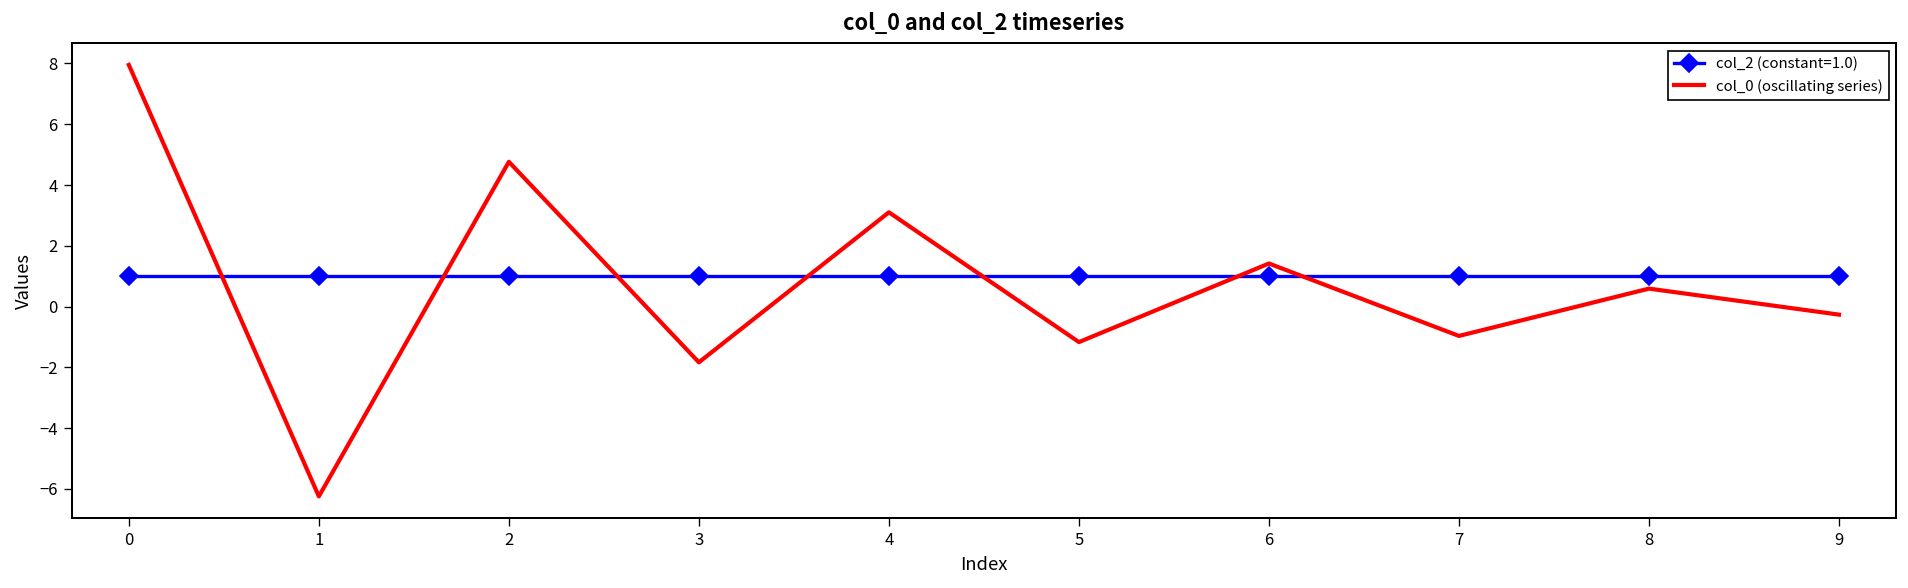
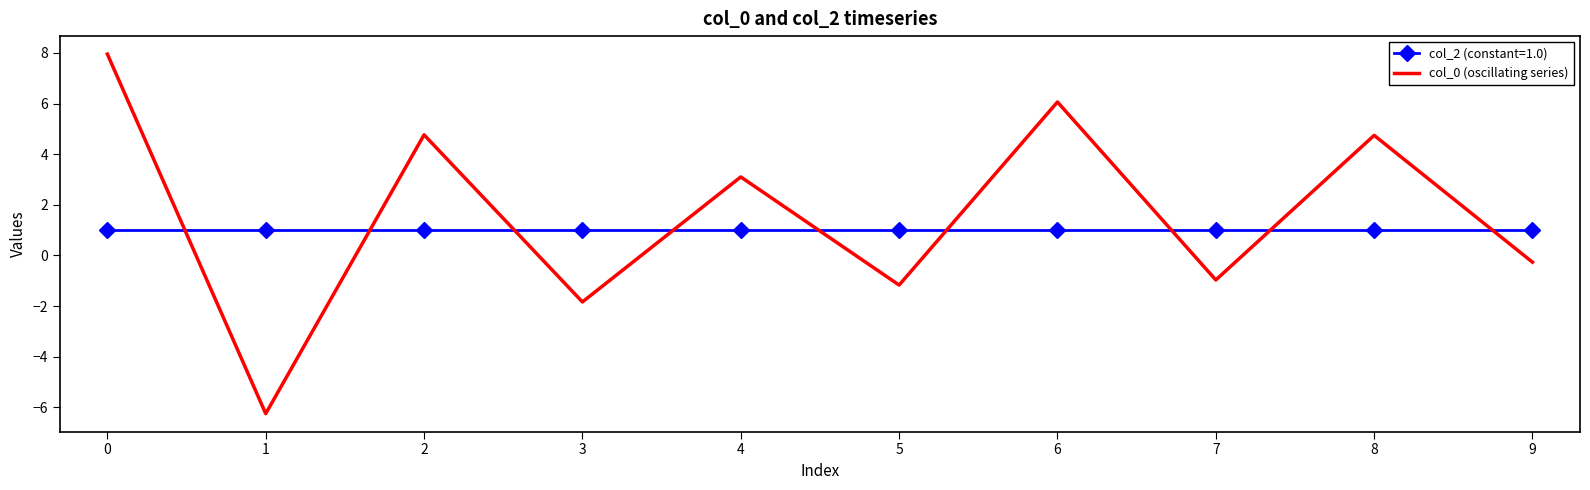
col_0 (oscillating series), 6: 1.4 -> 6.1
col_0 (oscillating series), 8: 0.6 -> 4.7
